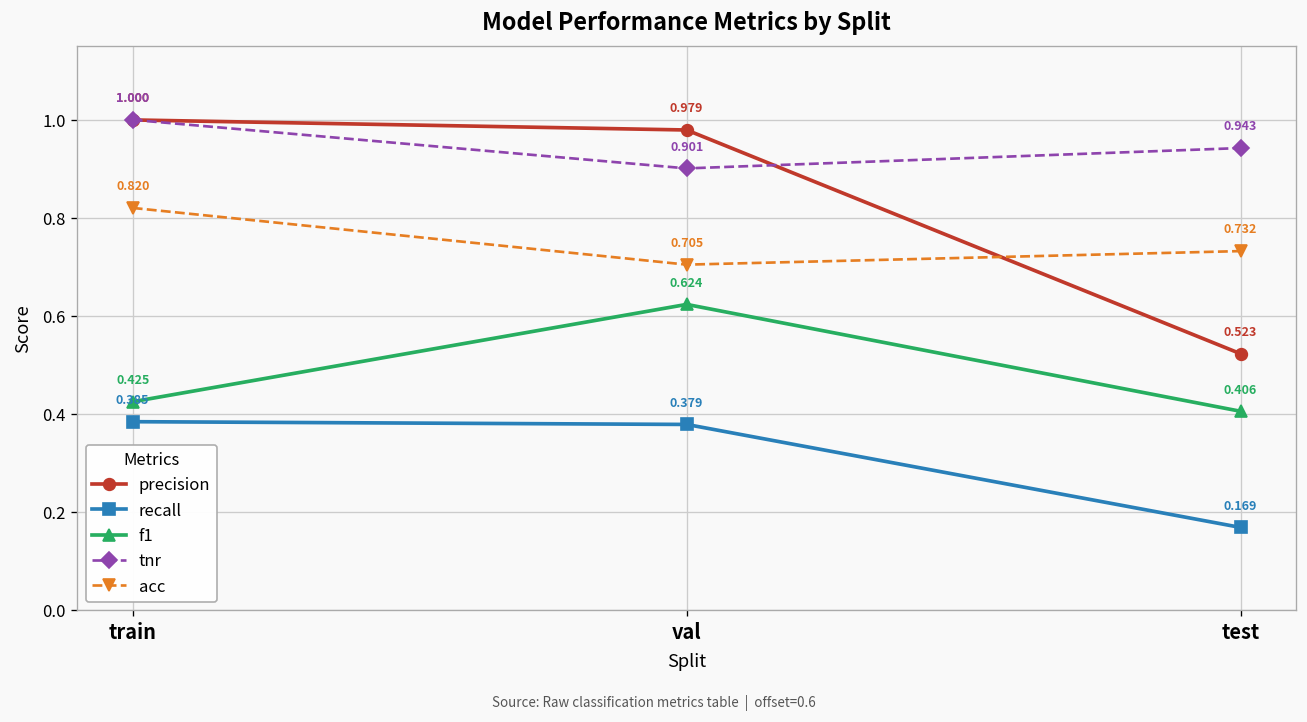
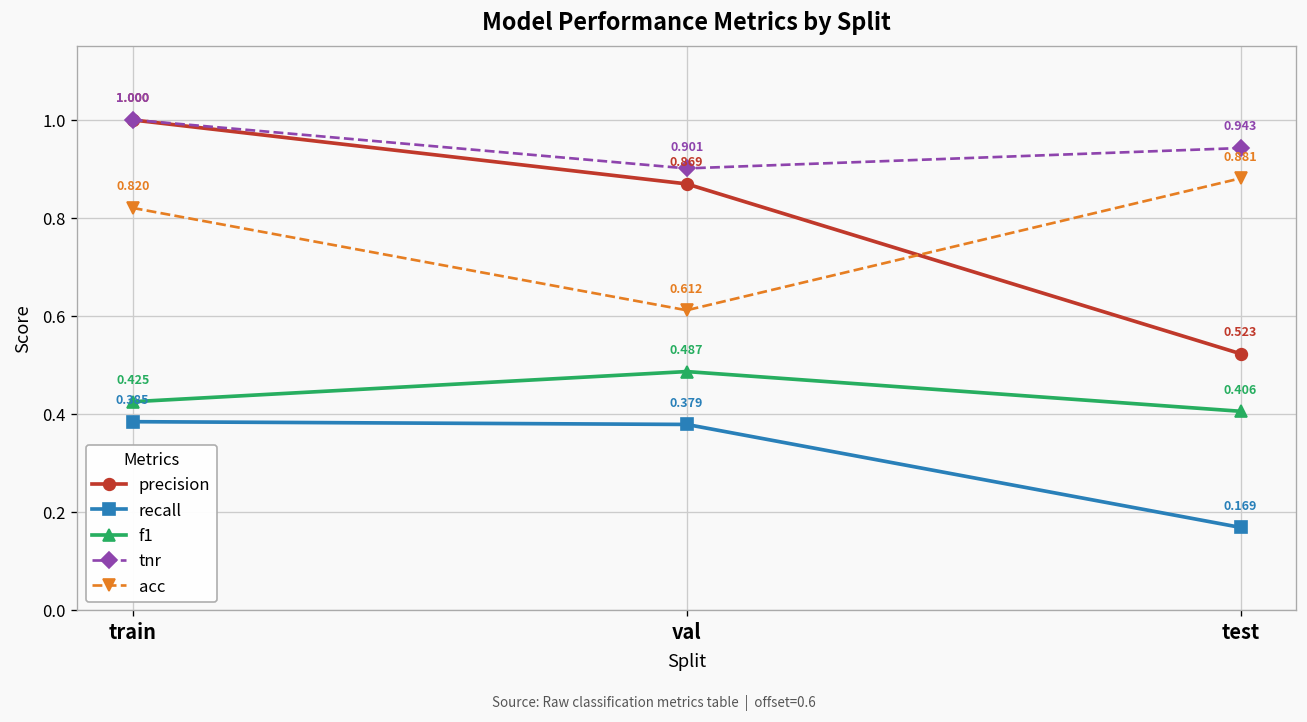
precision, val: 0.979 -> 0.869
f1, val: 0.624 -> 0.487
acc, val: 0.705 -> 0.612
acc, test: 0.732 -> 0.881
